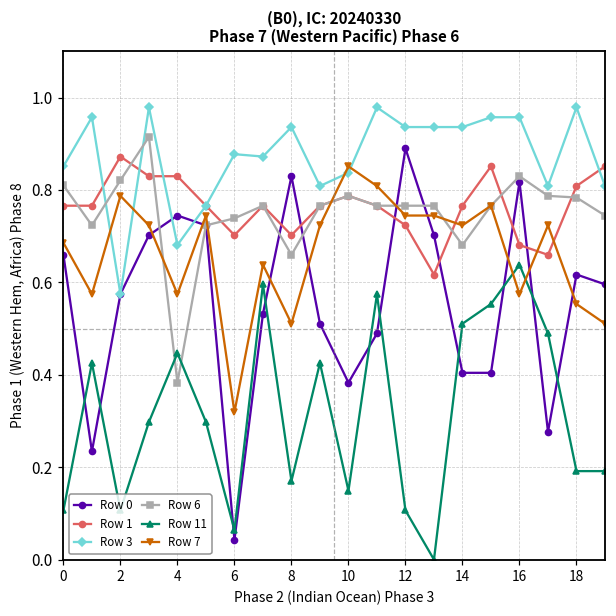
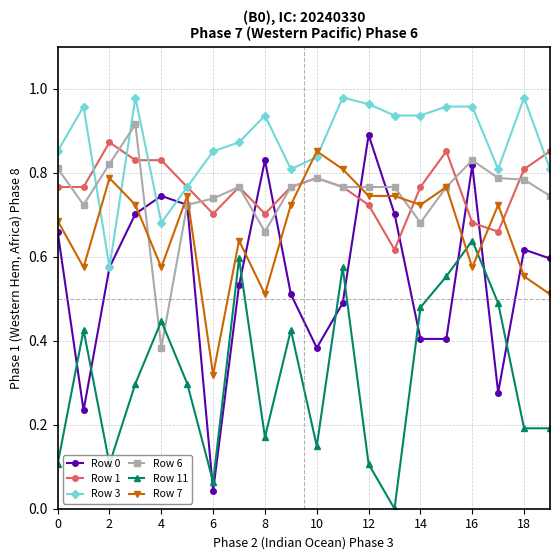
Row 3, 6: 0.88 -> 0.85
Row 3, 12: 0.94 -> 0.96
Row 11, 14: 0.51 -> 0.48
